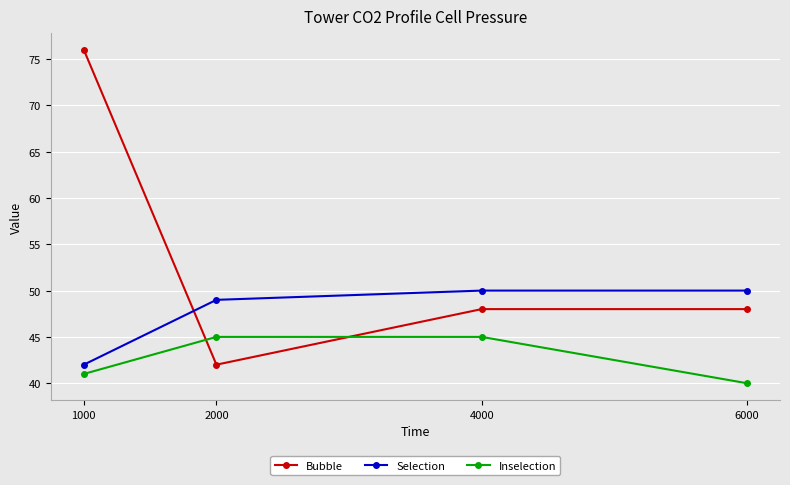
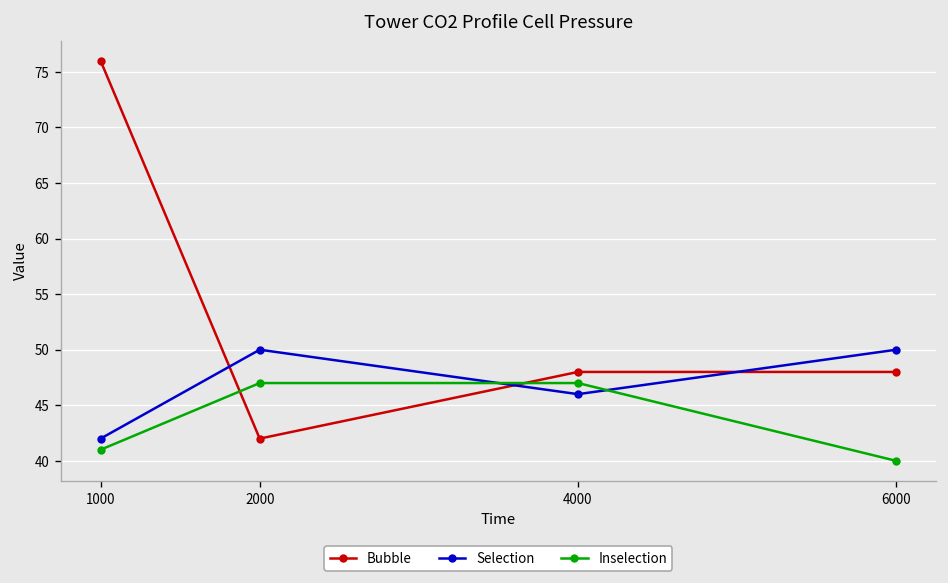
Selection, 2000: 49 -> 50
Inselection, 2000: 45 -> 47
Selection, 4000: 50 -> 46
Inselection, 4000: 45 -> 47
